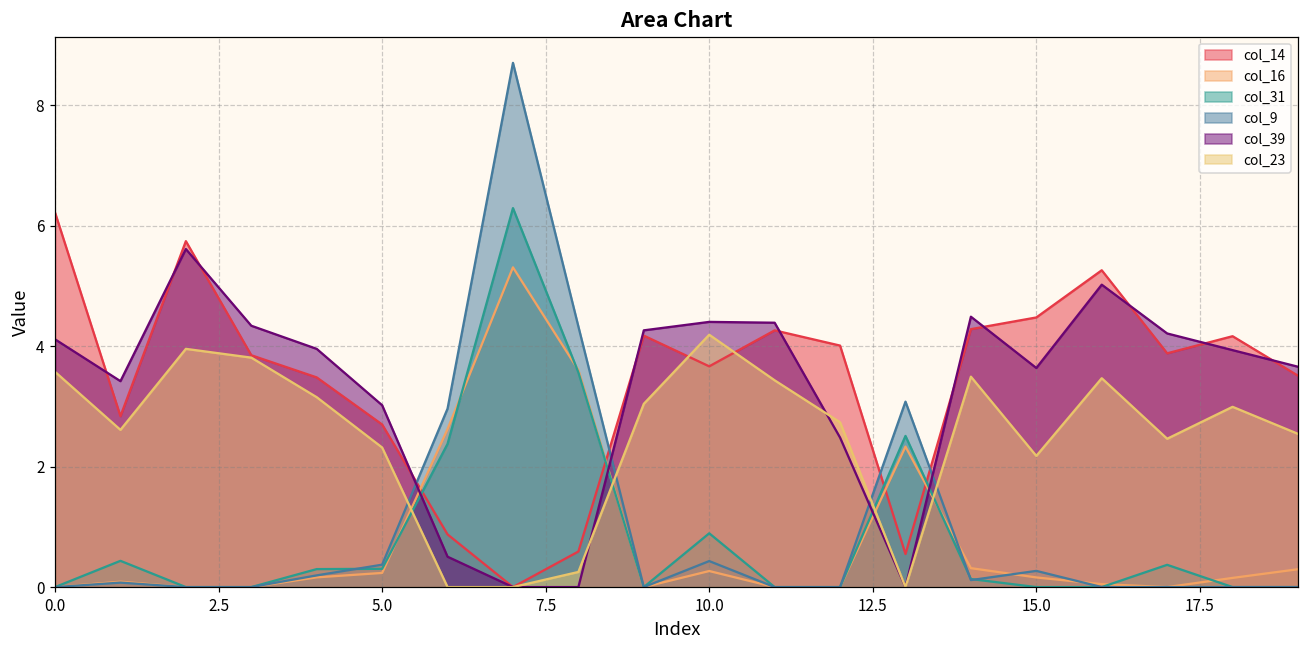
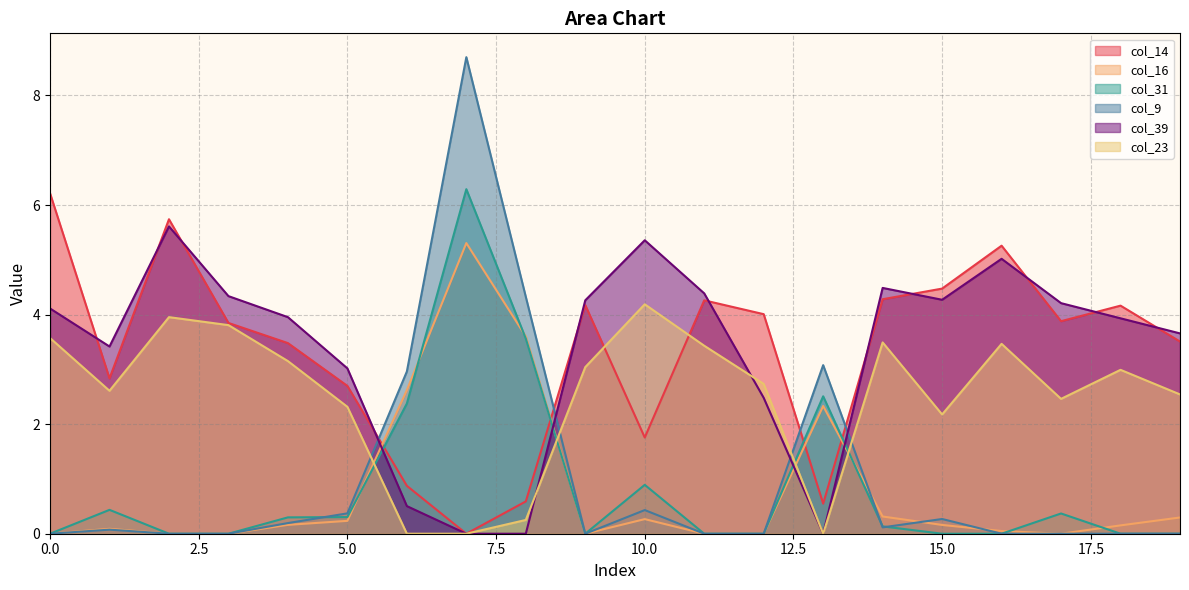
col_14, 10.0: 3.7 -> 1.8
col_39, 10.0: 4.4 -> 5.4
col_39, 15.0: 3.6 -> 4.3
